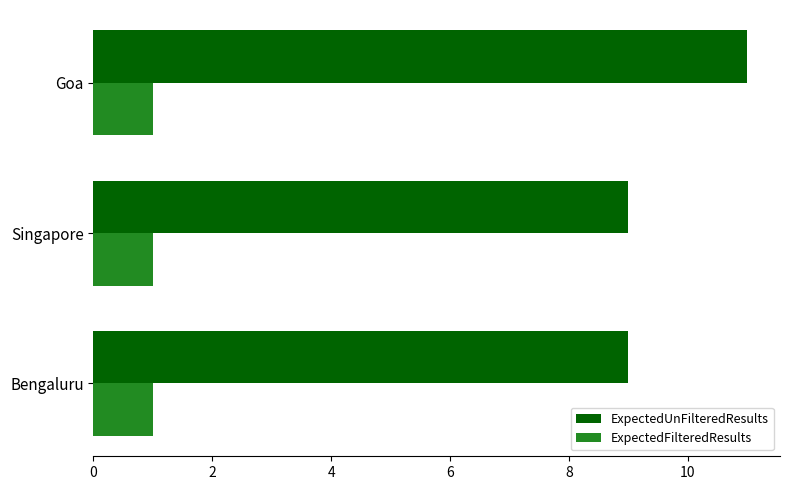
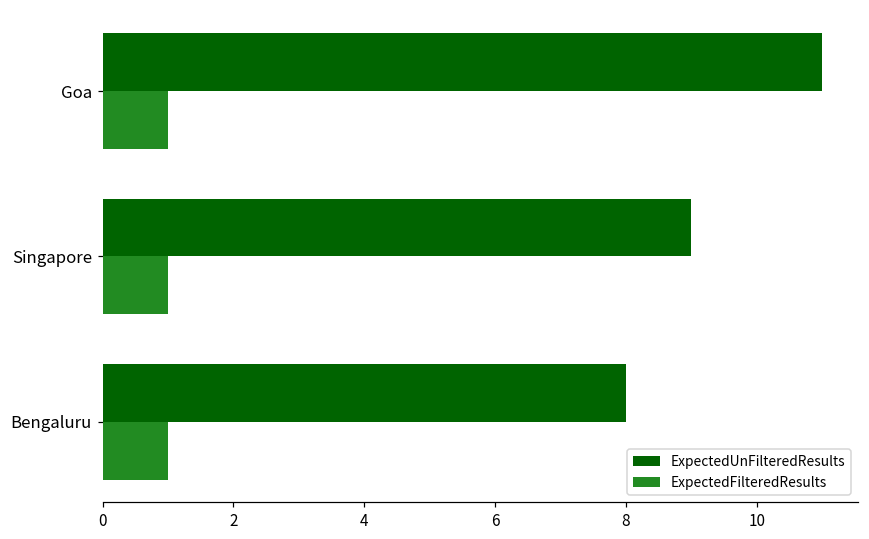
ExpectedUnFilteredResults, Bengaluru: 9 -> 8
